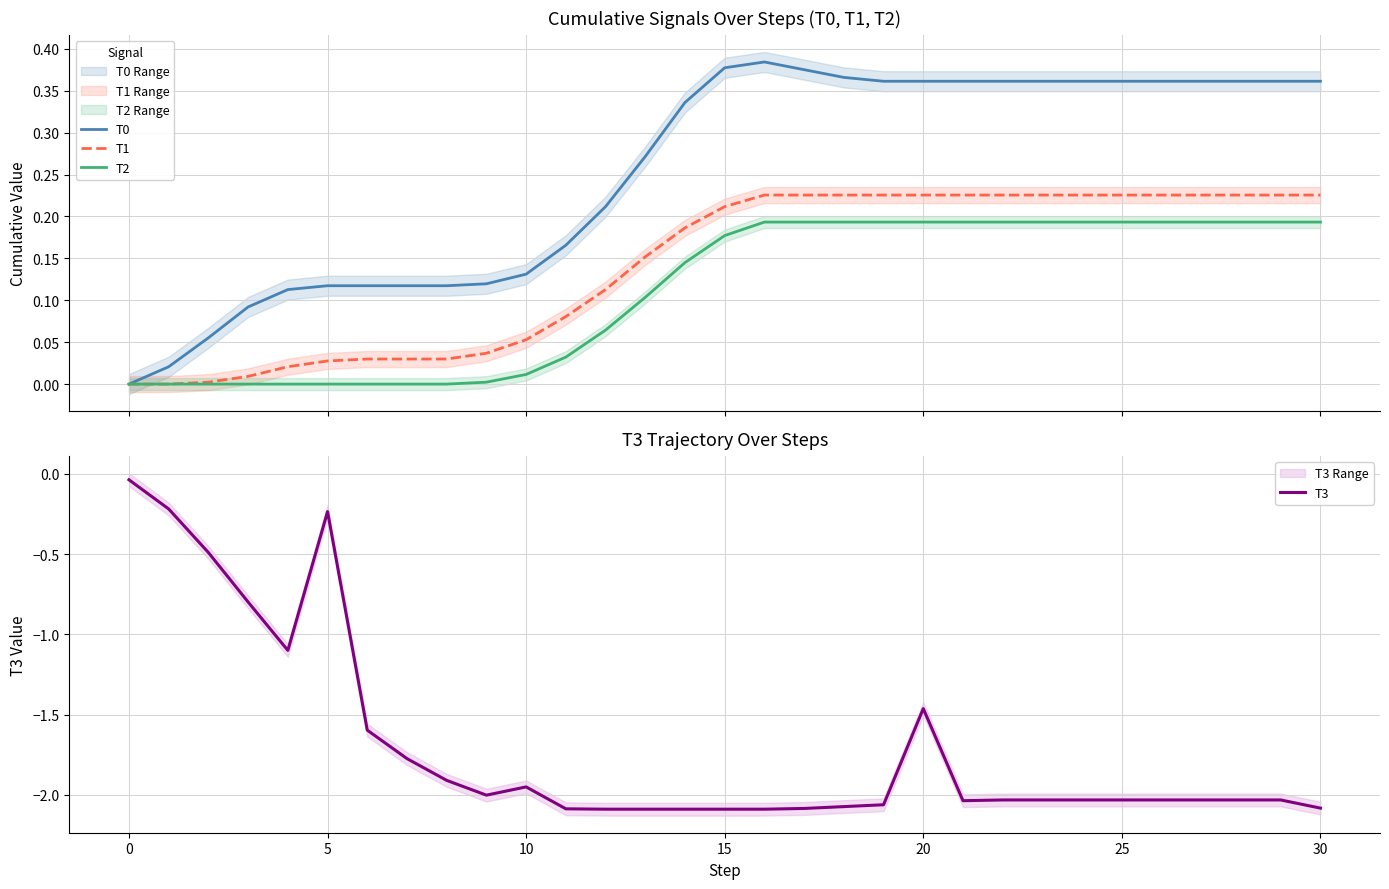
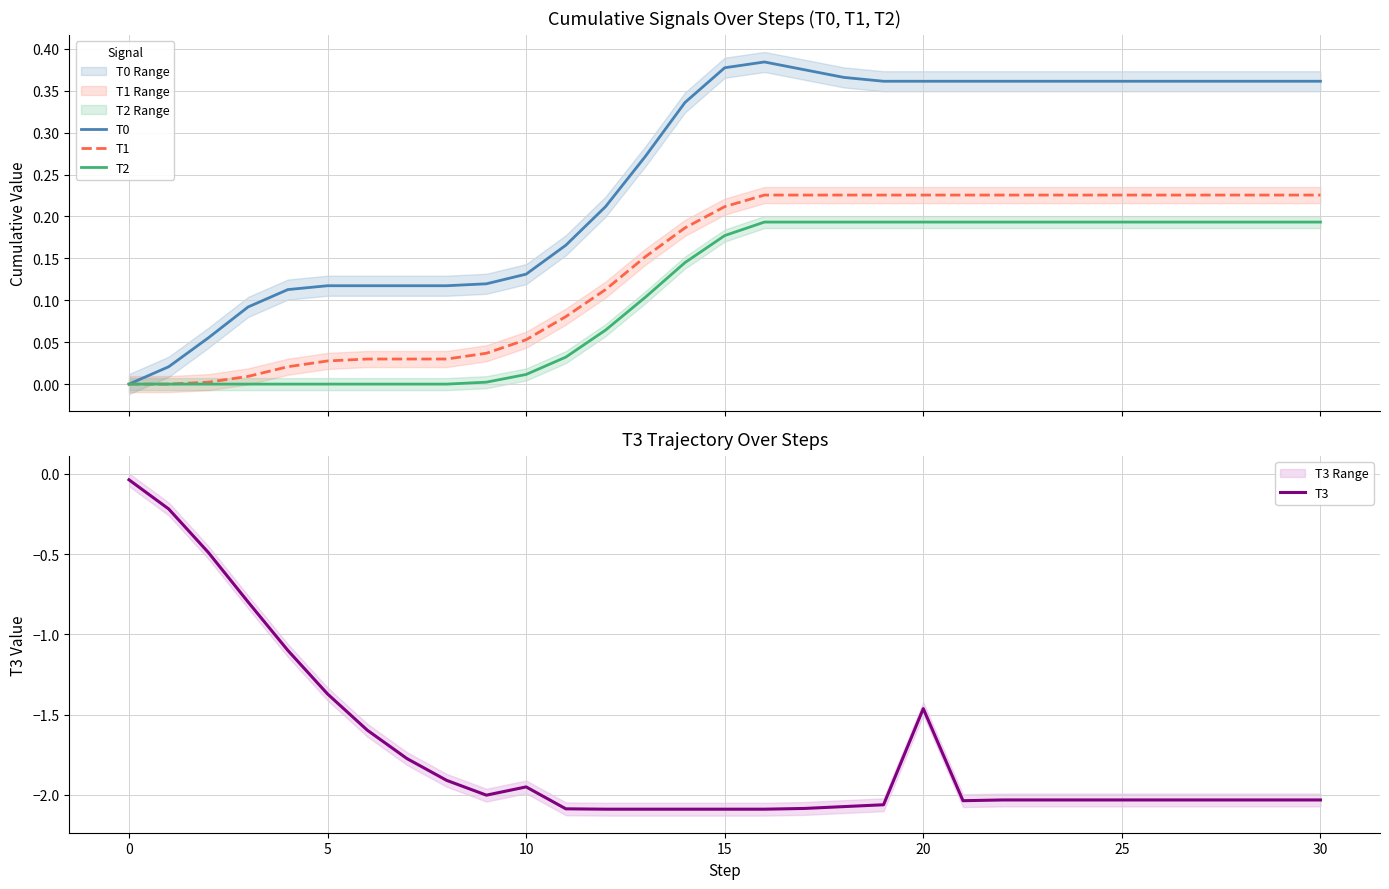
T3 Trajectory Over Steps, T3, 5: -0.24 -> -1.37
T3 Trajectory Over Steps, T3, 30: -2.08 -> -2.03
